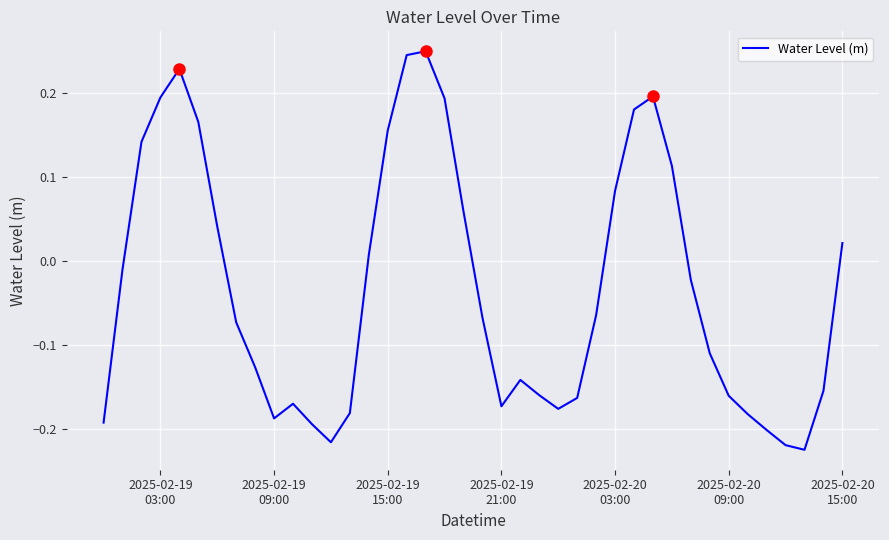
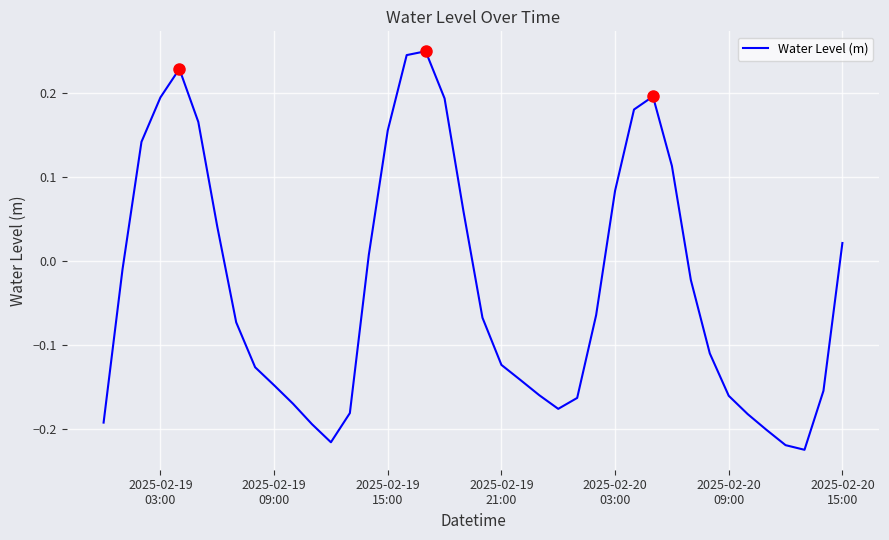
Water Level (m), 2025-02-19 09:00: -0.19 -> -0.15
Water Level (m), 2025-02-19 21:00: -0.17 -> -0.12
